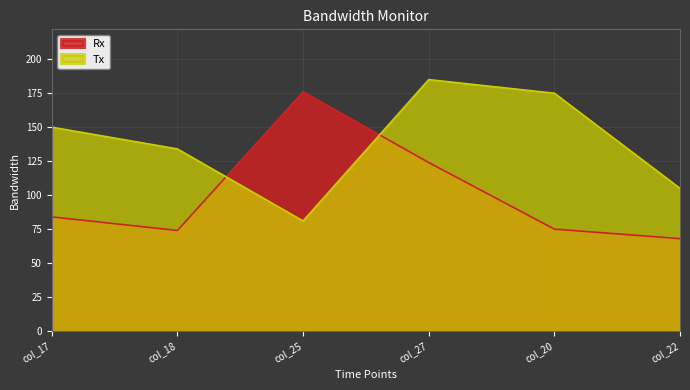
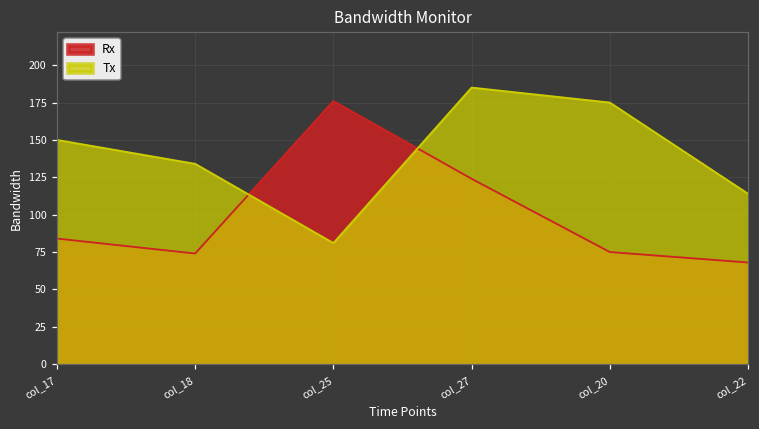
Tx, col_22: 105 -> 114
